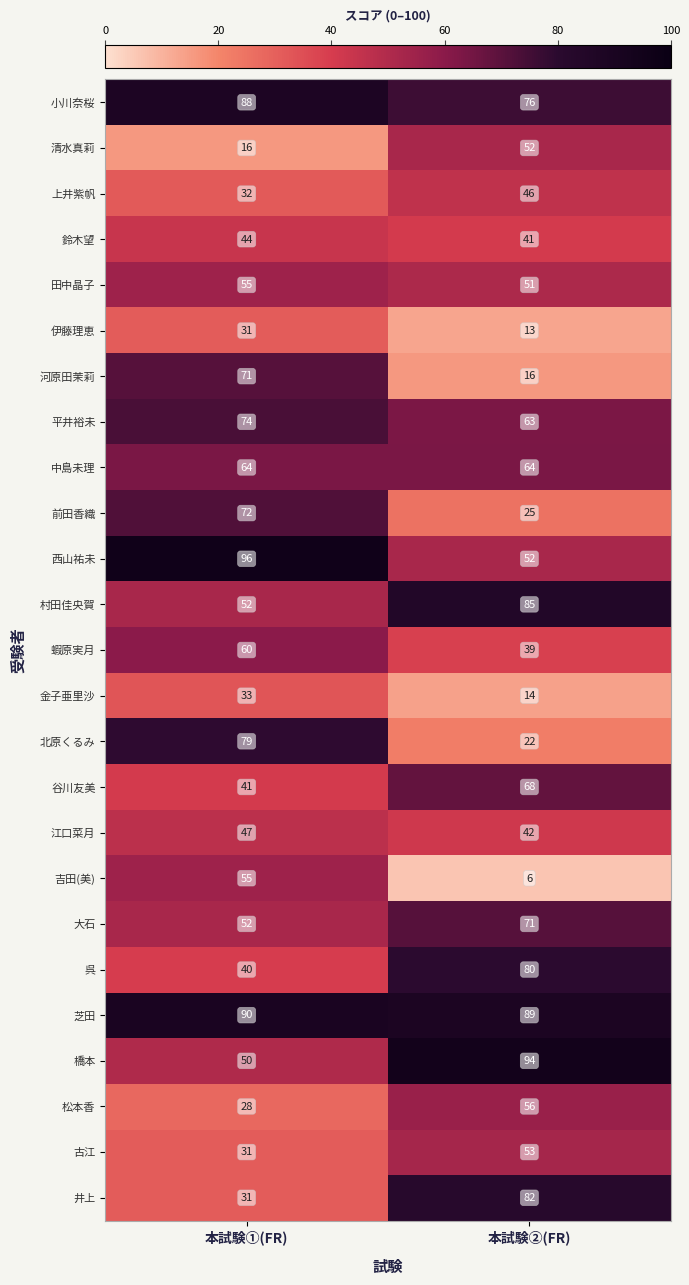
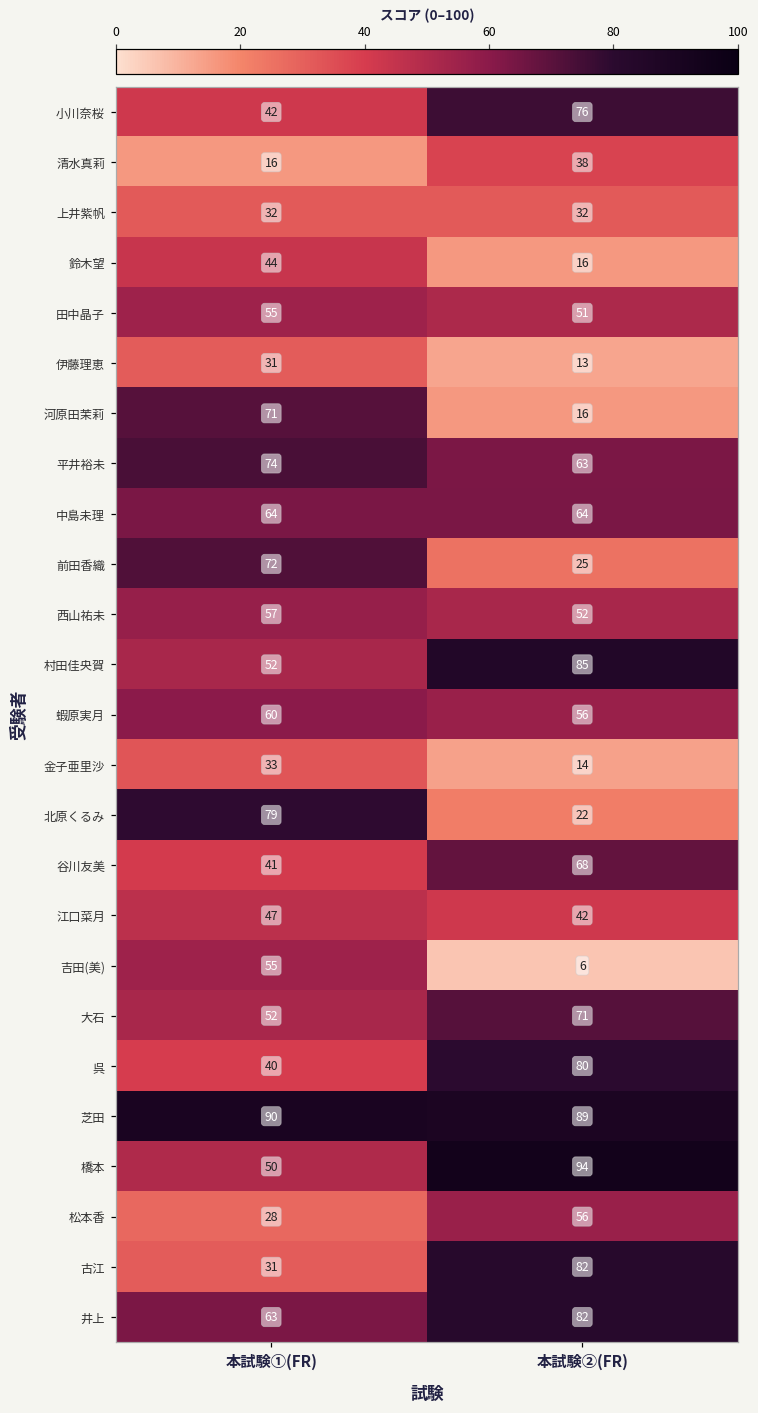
小川奈桜, 本試験①(FR): 88 -> 42
清水真莉, 本試験②(FR): 52 -> 38
上井紫帆, 本試験②(FR): 46 -> 32
鈴木望, 本試験②(FR): 41 -> 16
西山祐未, 本試験①(FR): 96 -> 57
蝦原実月, 本試験②(FR): 39 -> 56
古江, 本試験②(FR): 53 -> 82
井上, 本試験①(FR): 31 -> 63
